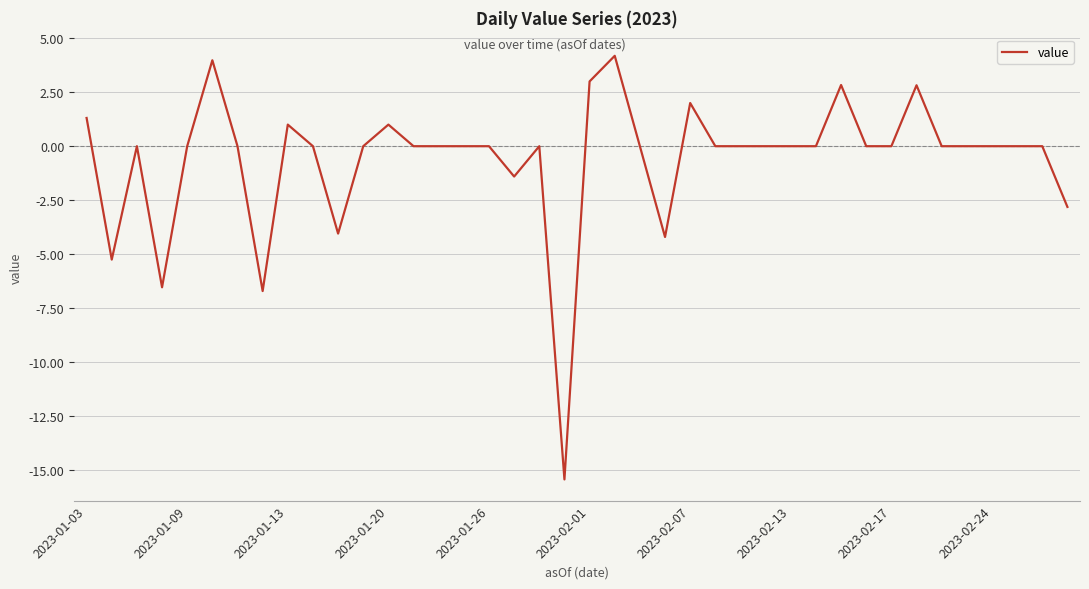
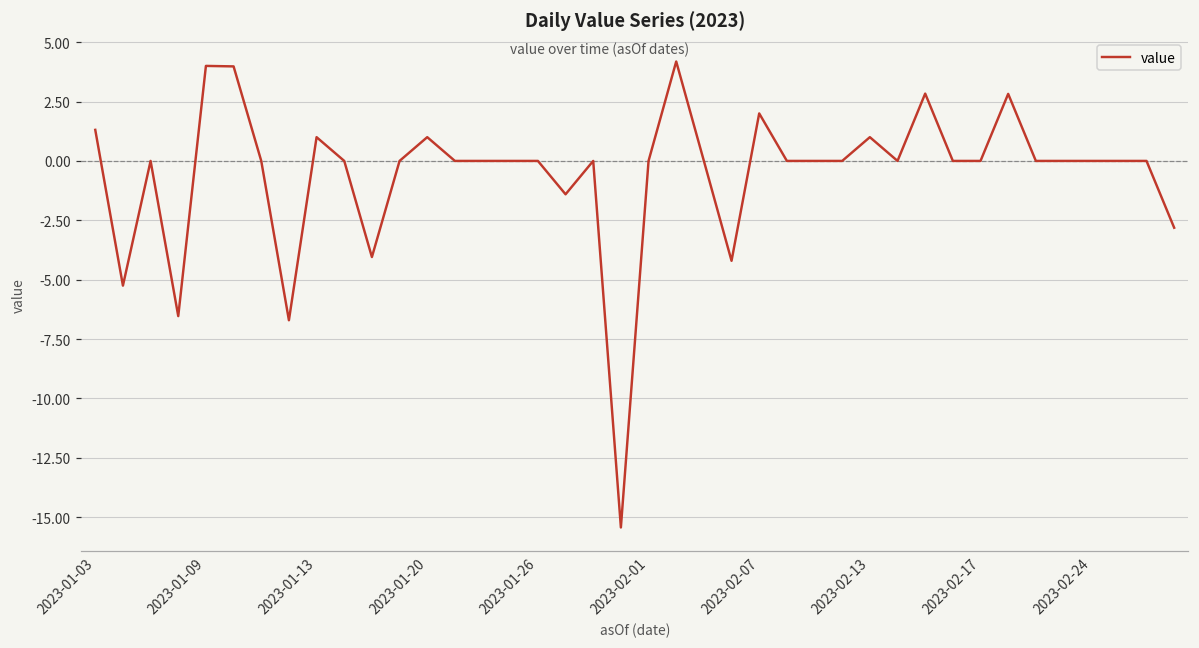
2023-01-09: 0 -> 4
2023-02-01: 3 -> 0
2023-02-13: 0 -> 1
